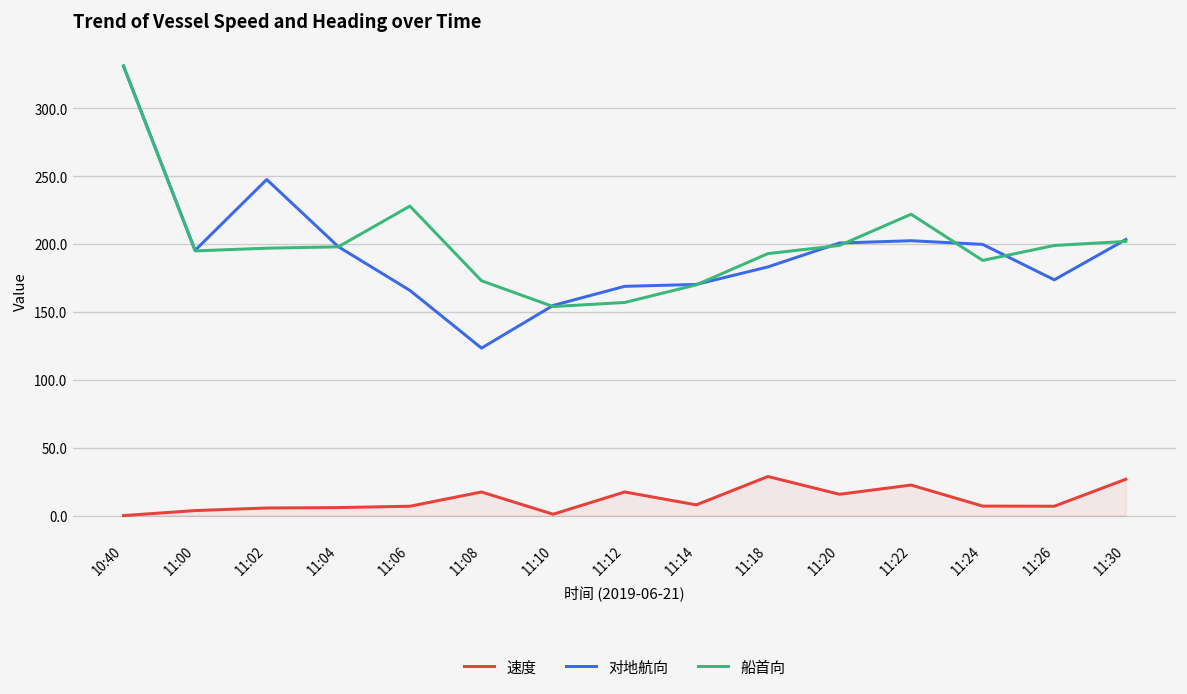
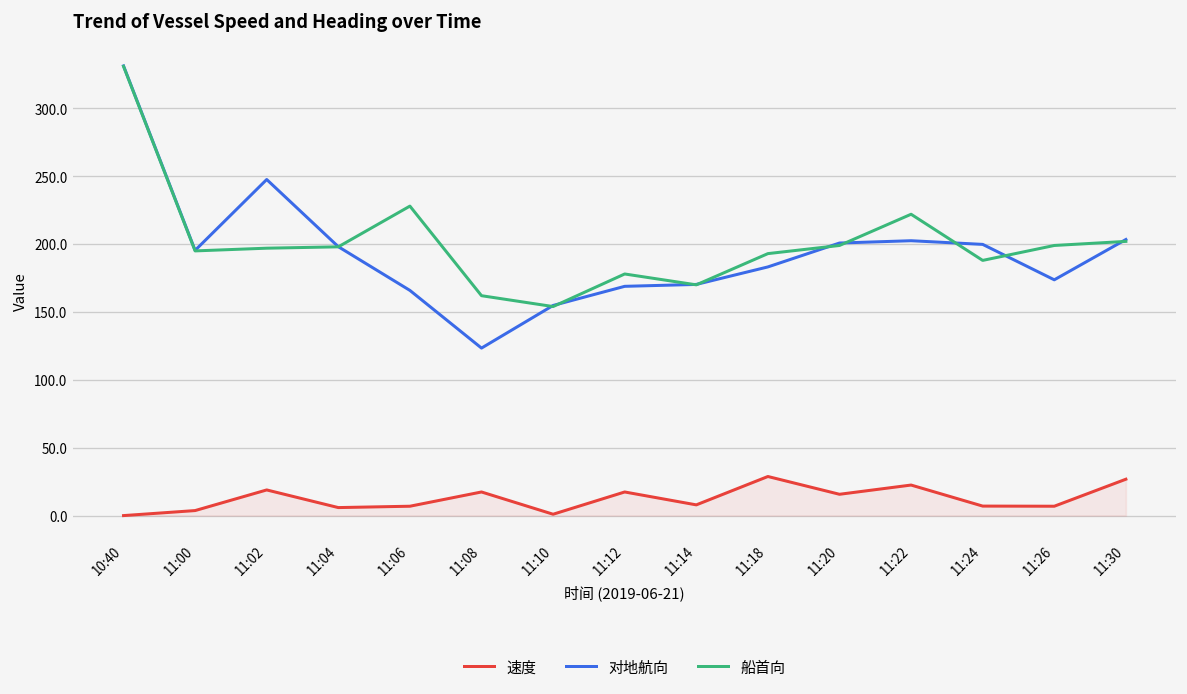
速度, 11:02: 6 -> 19
船首向, 11:08: 173 -> 162
船首向, 11:12: 157 -> 178
